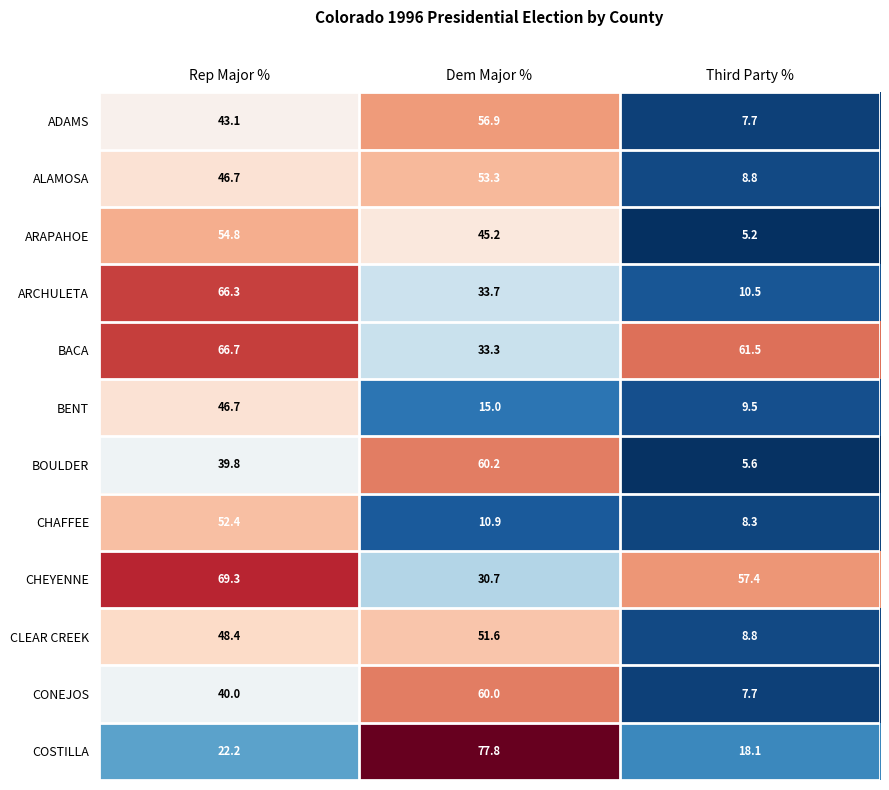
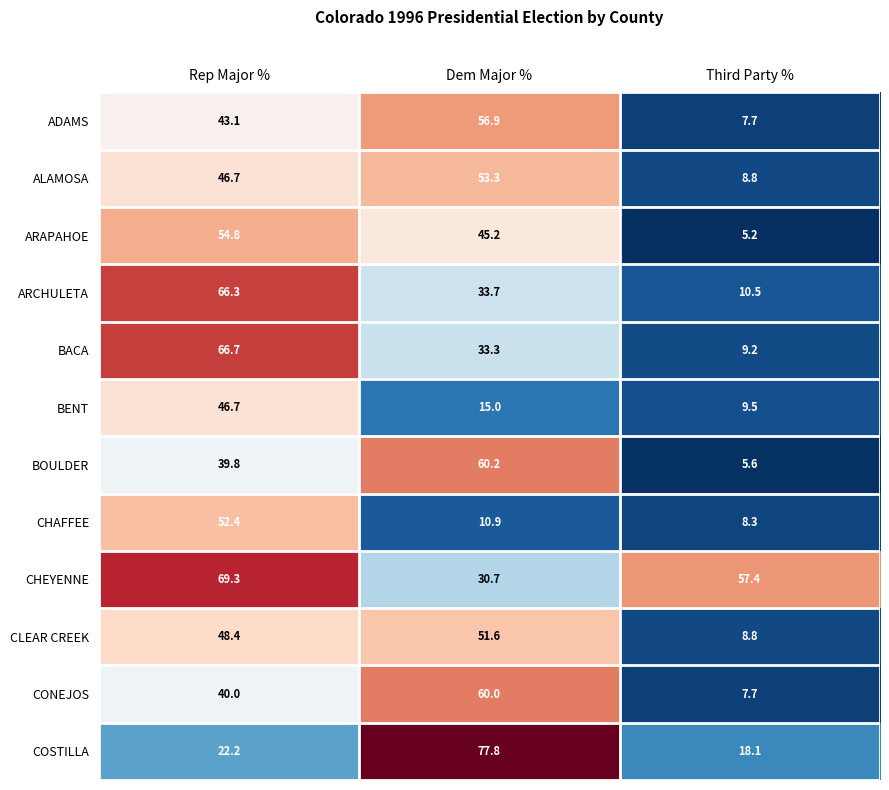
BACA, Third Party %: 61.5 -> 9.2
